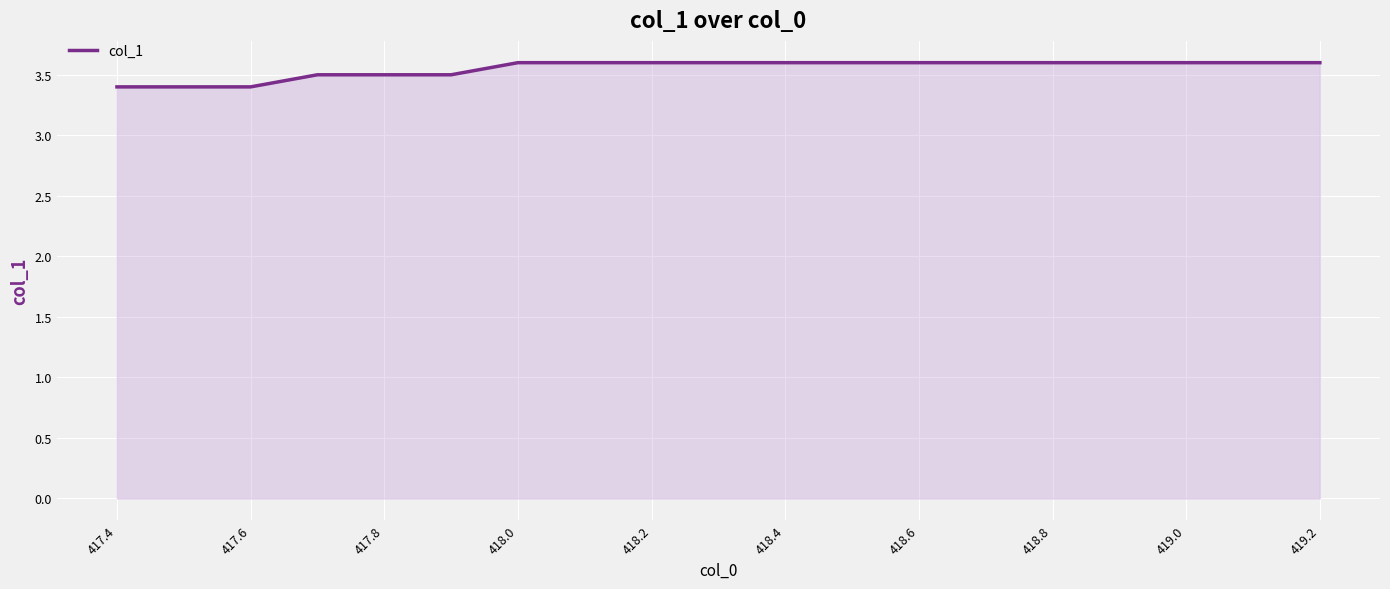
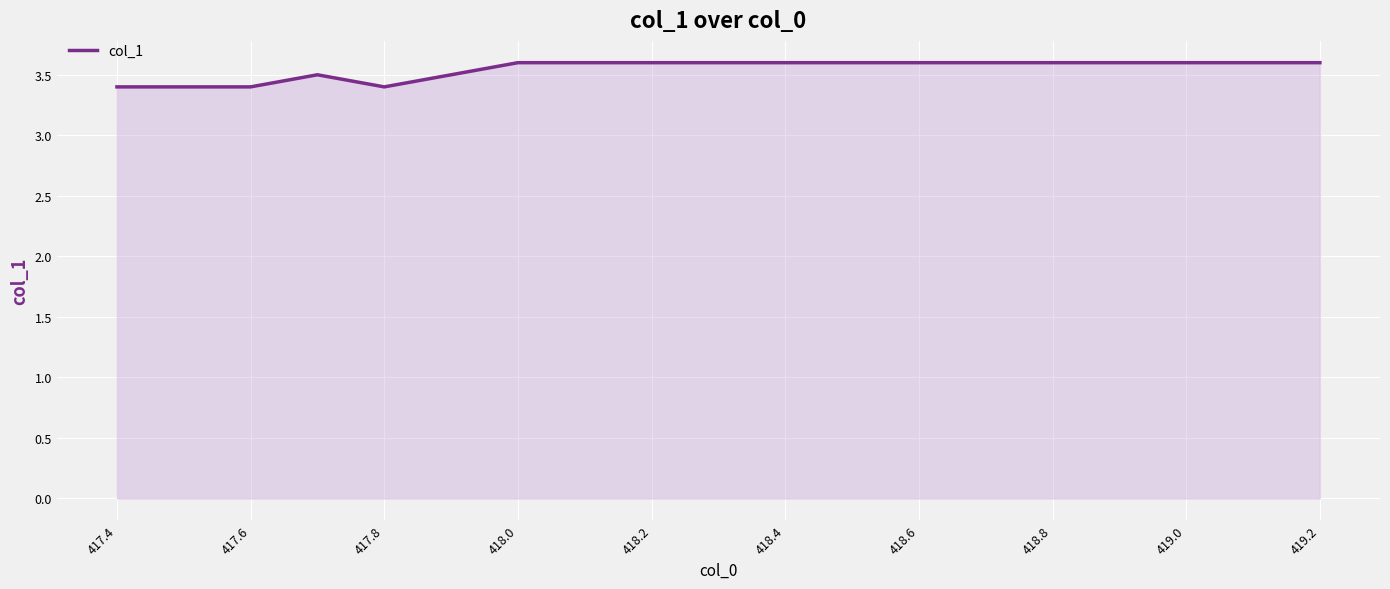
417.8: 3.5 -> 3.4
